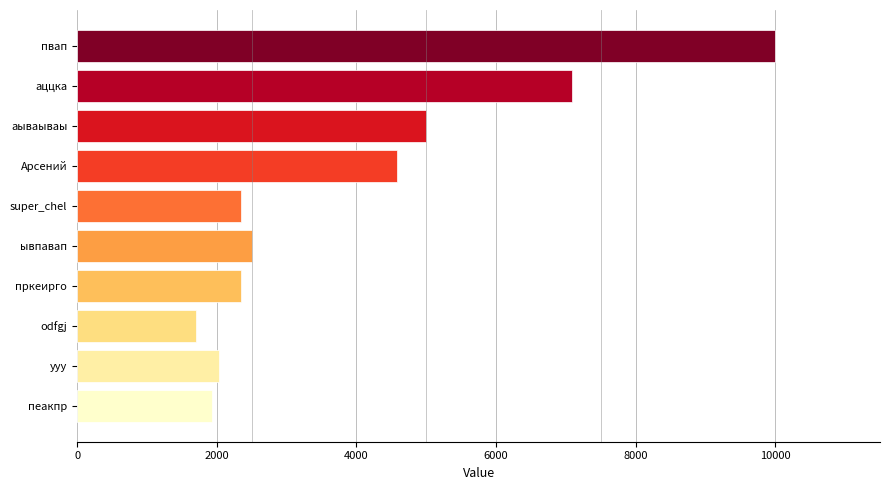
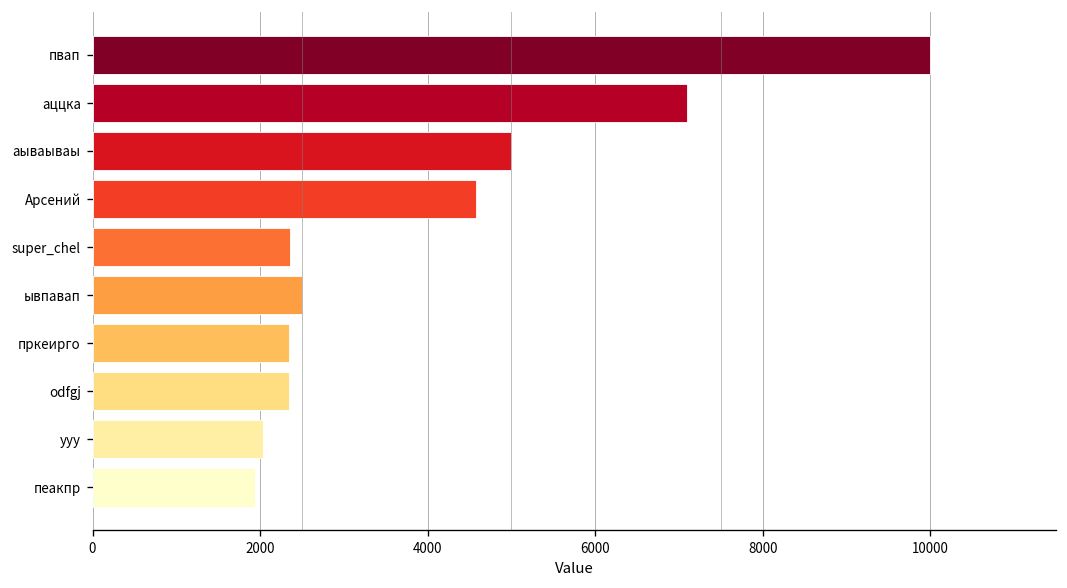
odfgj: 1700 -> 2300
